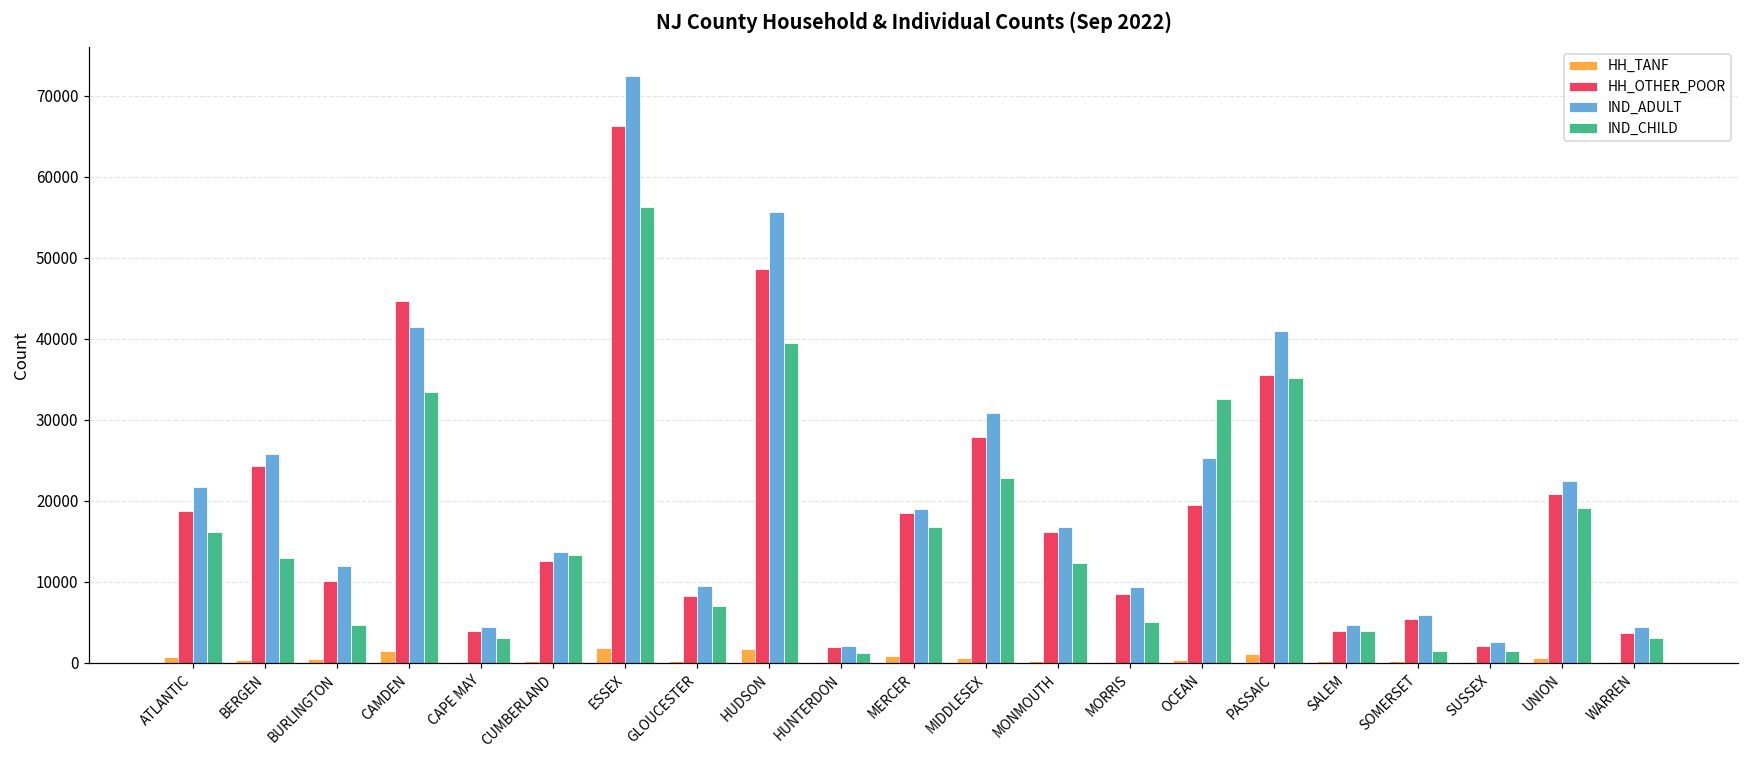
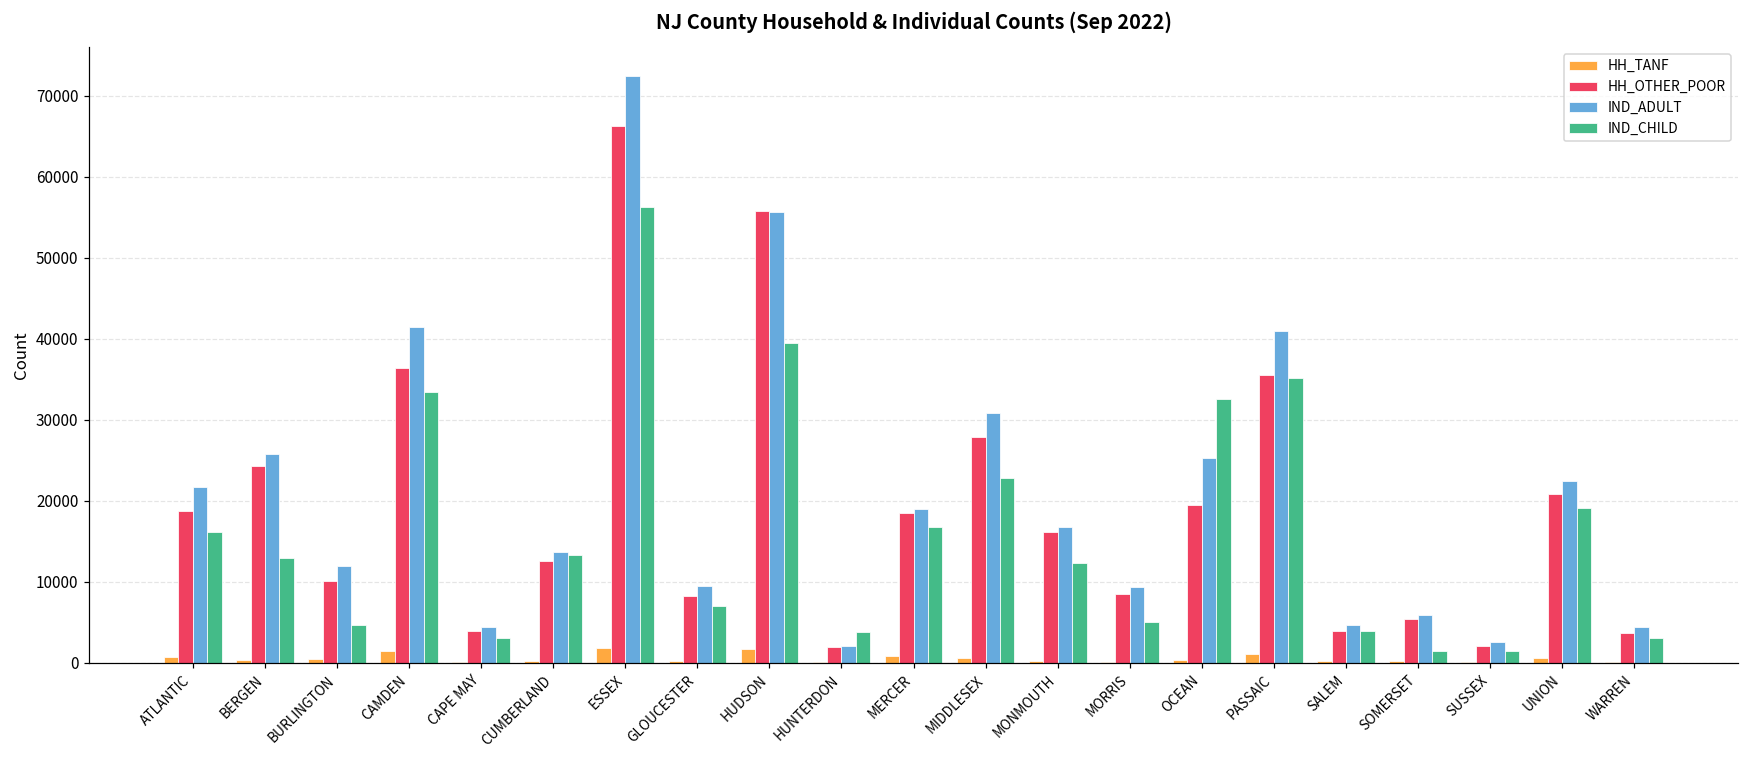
HH_OTHER_POOR, CAMDEN: 45000 -> 36000
HH_OTHER_POOR, HUDSON: 49000 -> 56000
IND_CHILD, HUNTERDON: 1000 -> 4000
